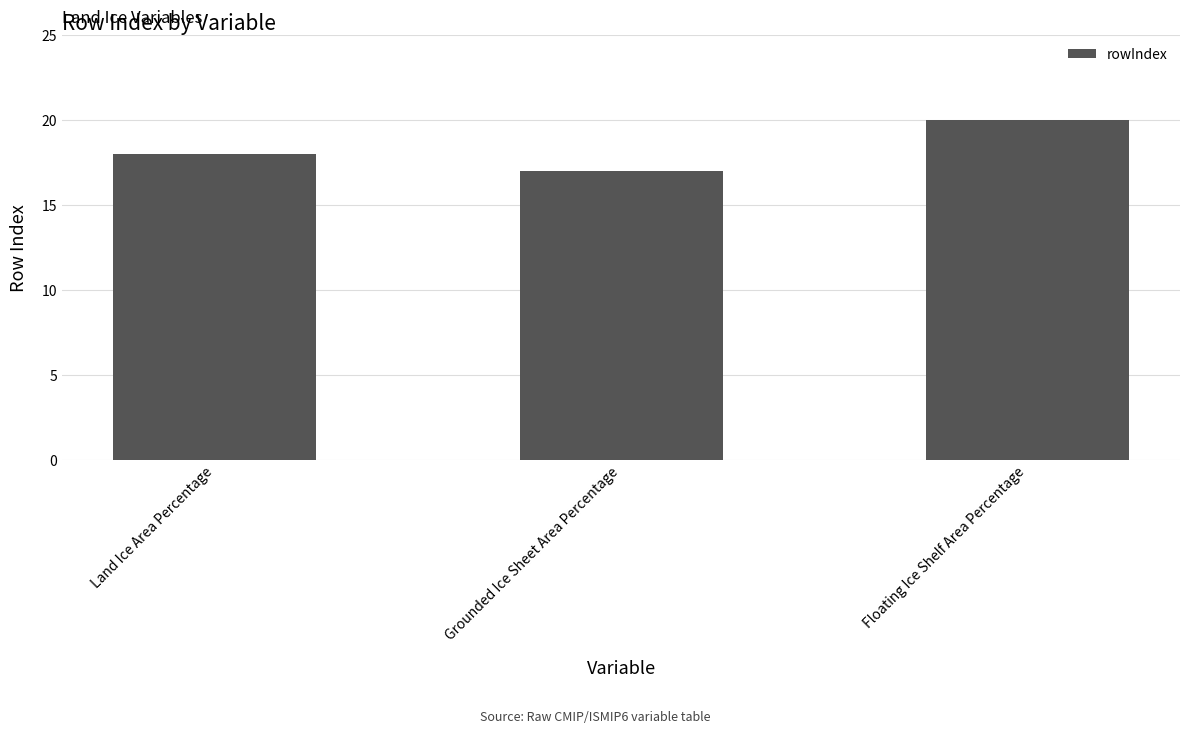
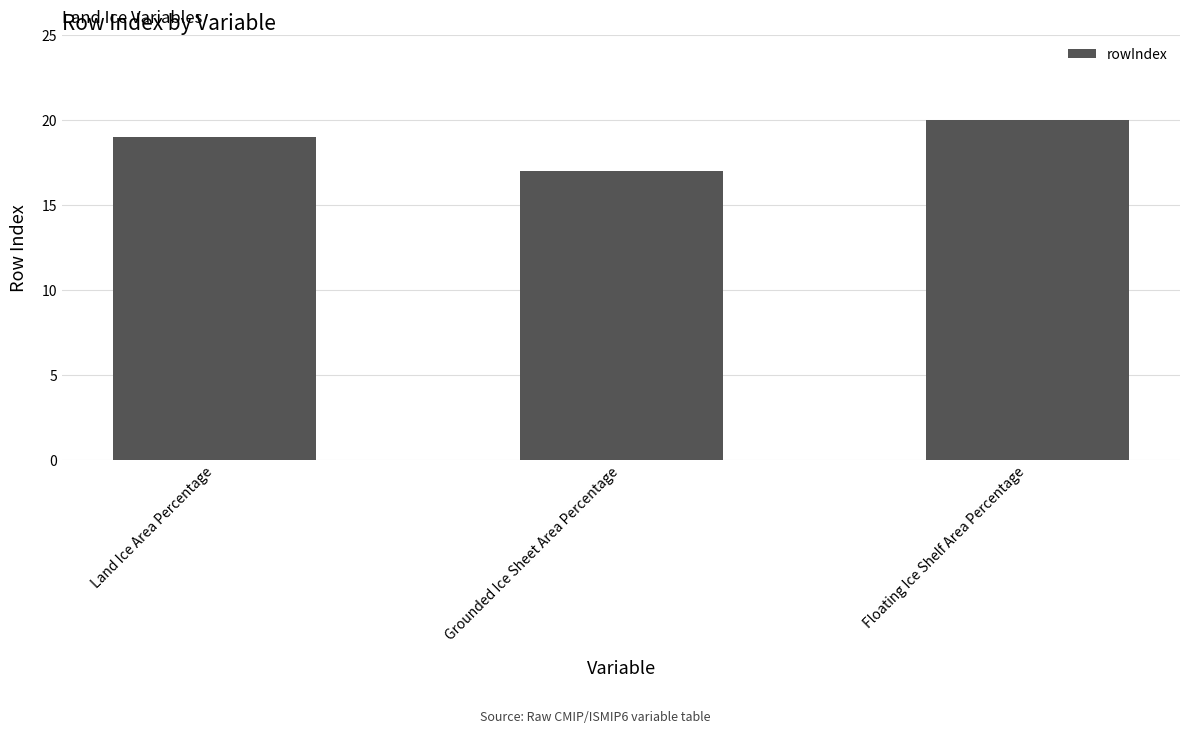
Land Ice Area Percentage: 18 -> 19
